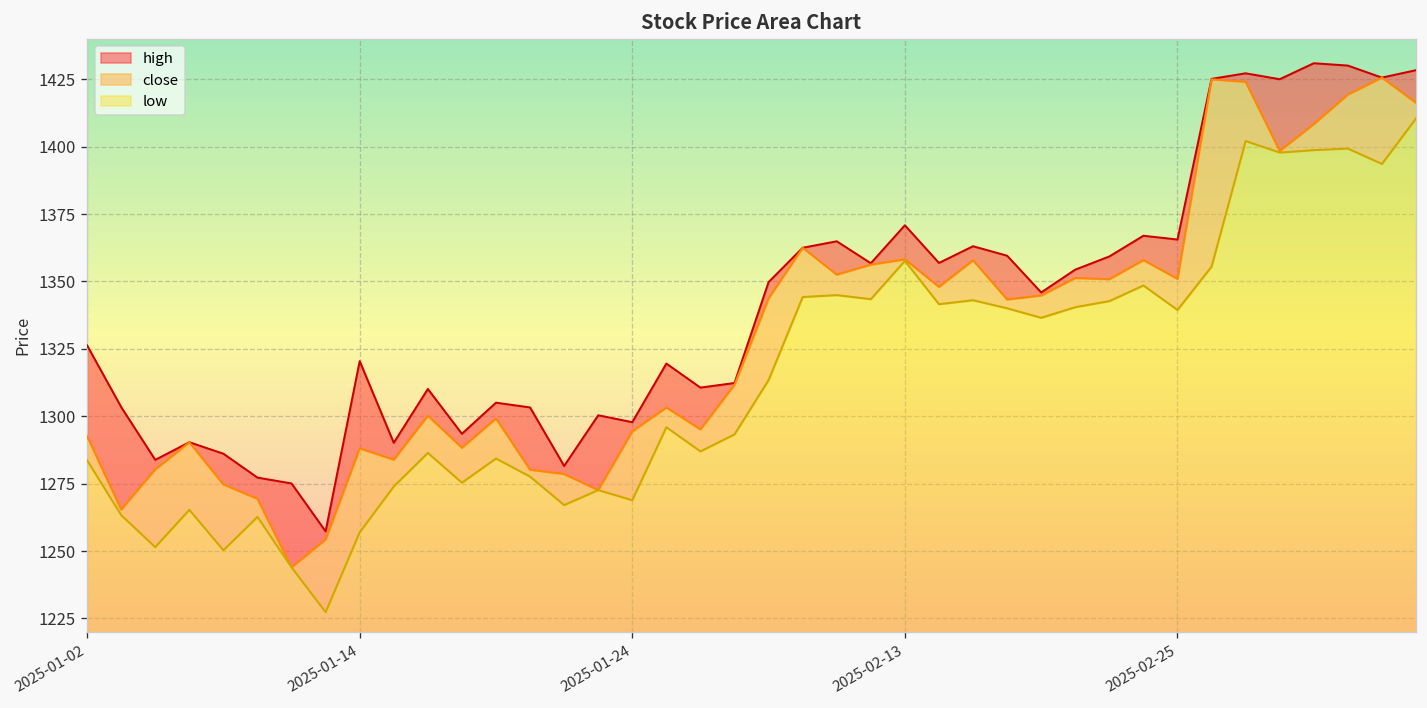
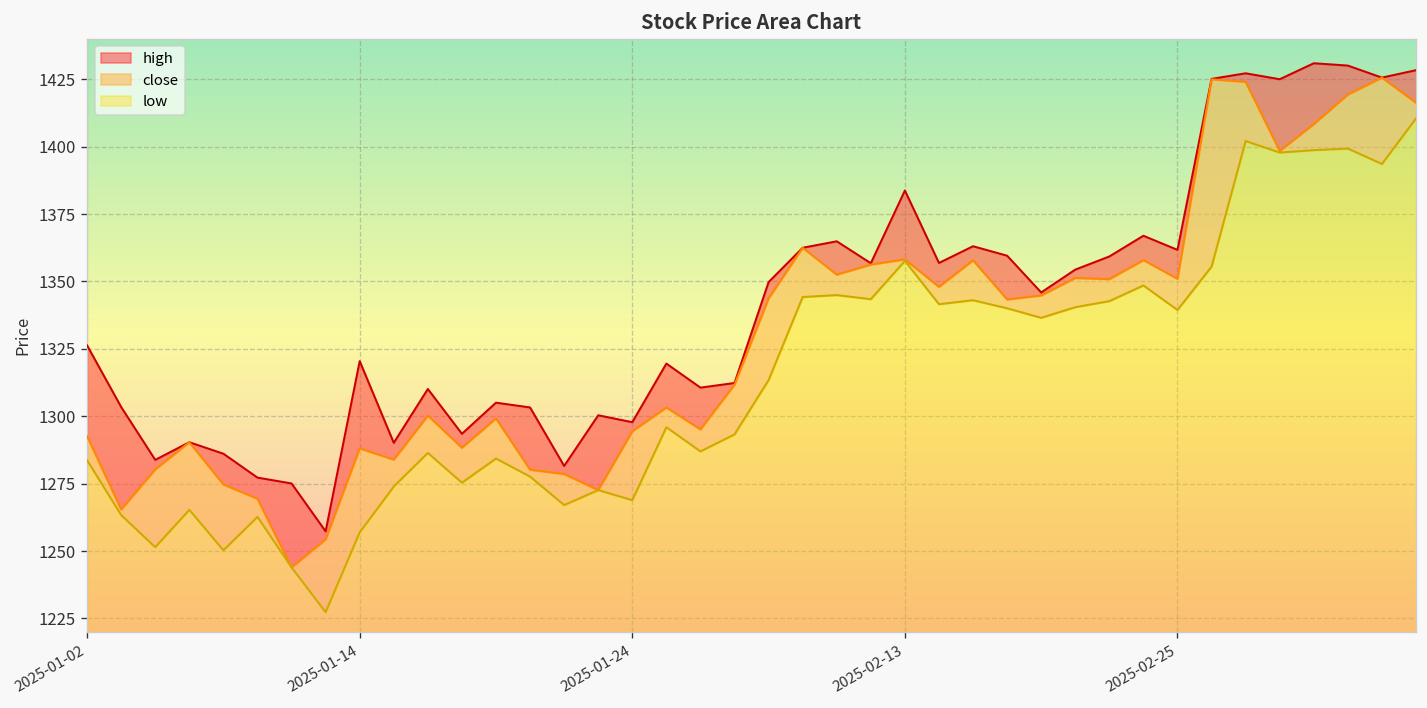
high, 2025-02-13: 1371 -> 1384
high, 2025-02-25: 1366 -> 1362
